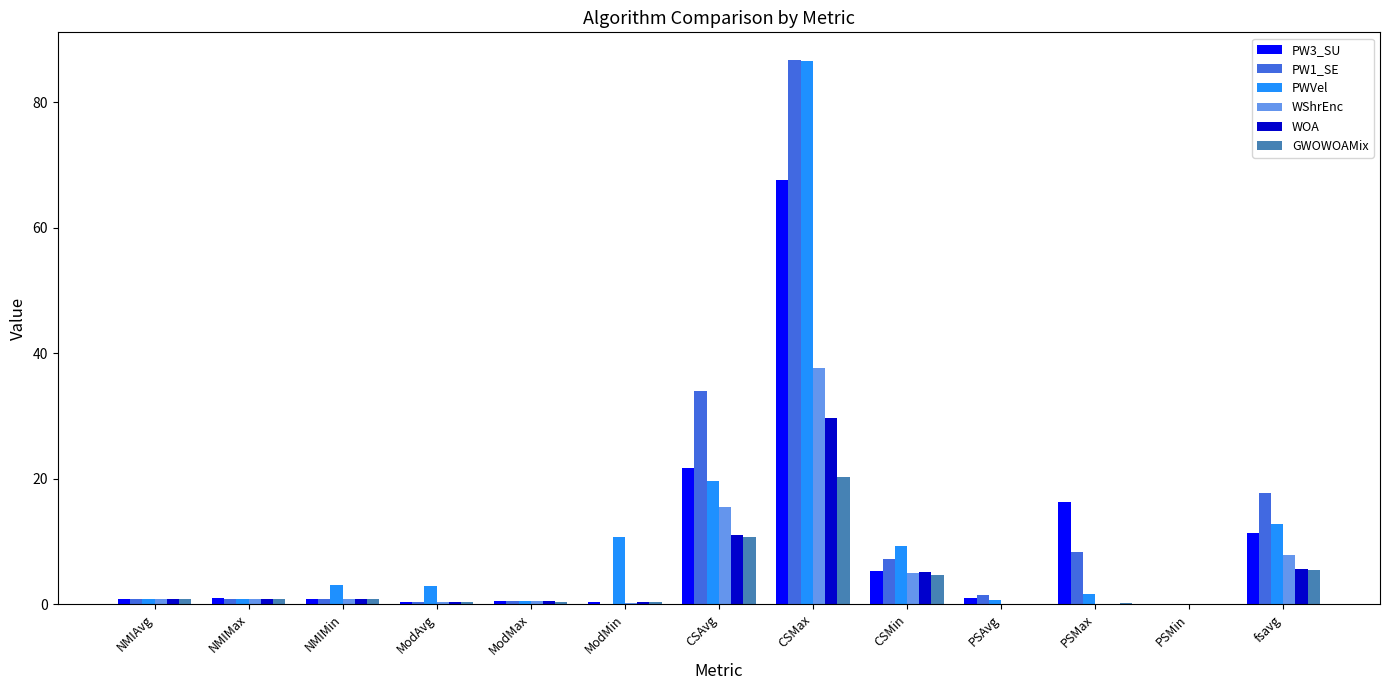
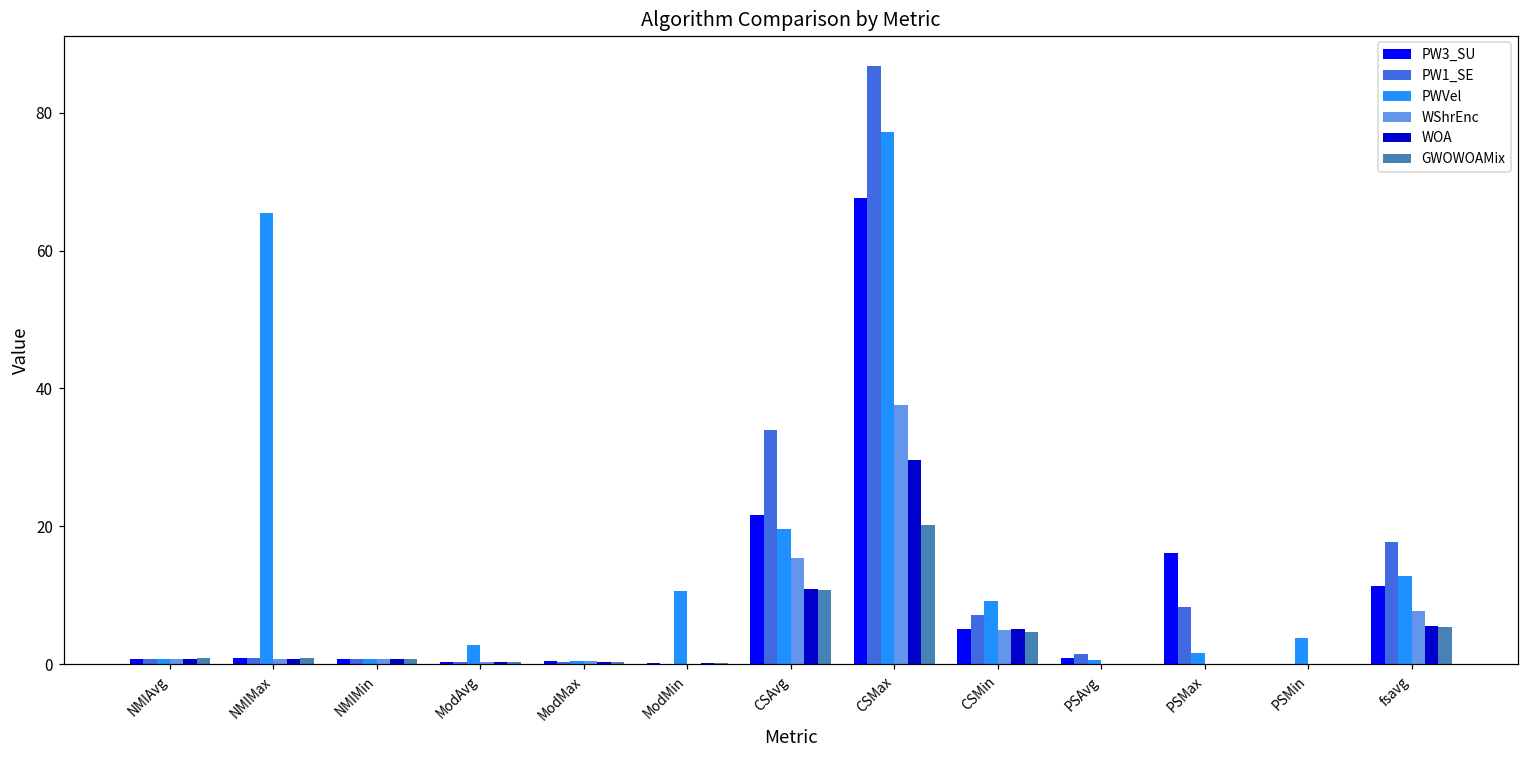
PWVel, NMIMax: 1 -> 65
PWVel, NMIMin: 3 -> 1
PWVel, CSMax: 87 -> 77
PWVel, PSMin: 0 -> 4
